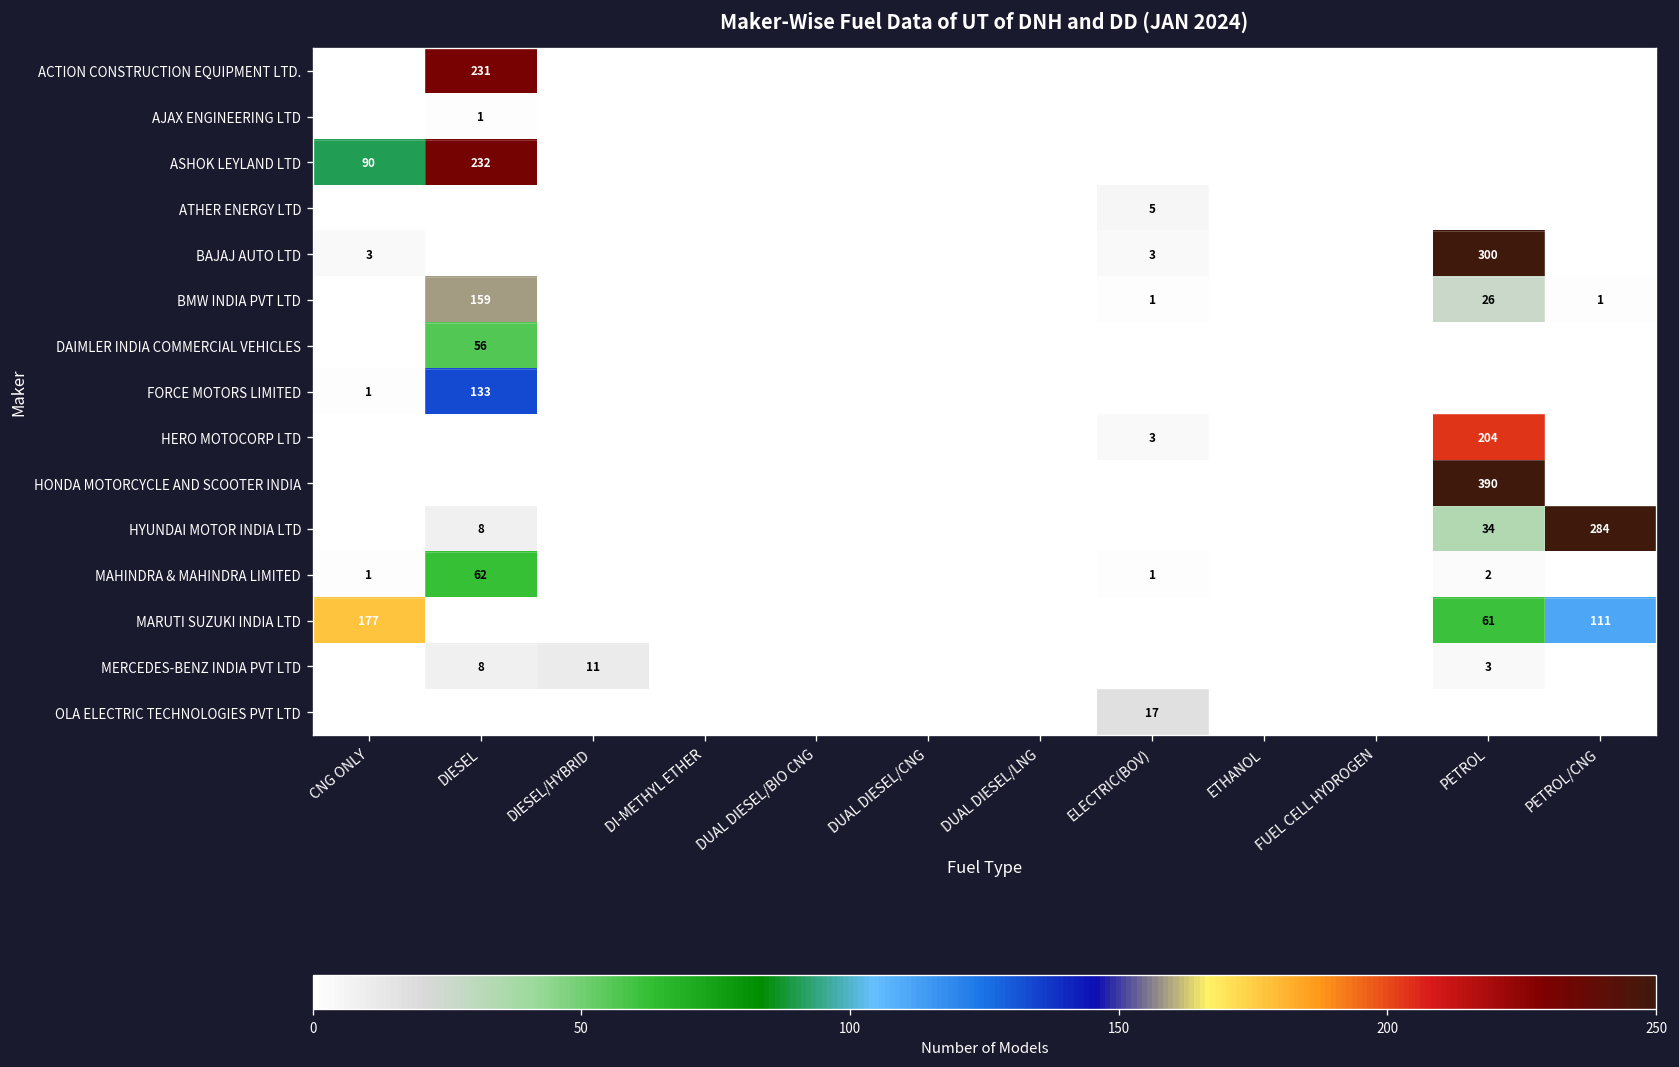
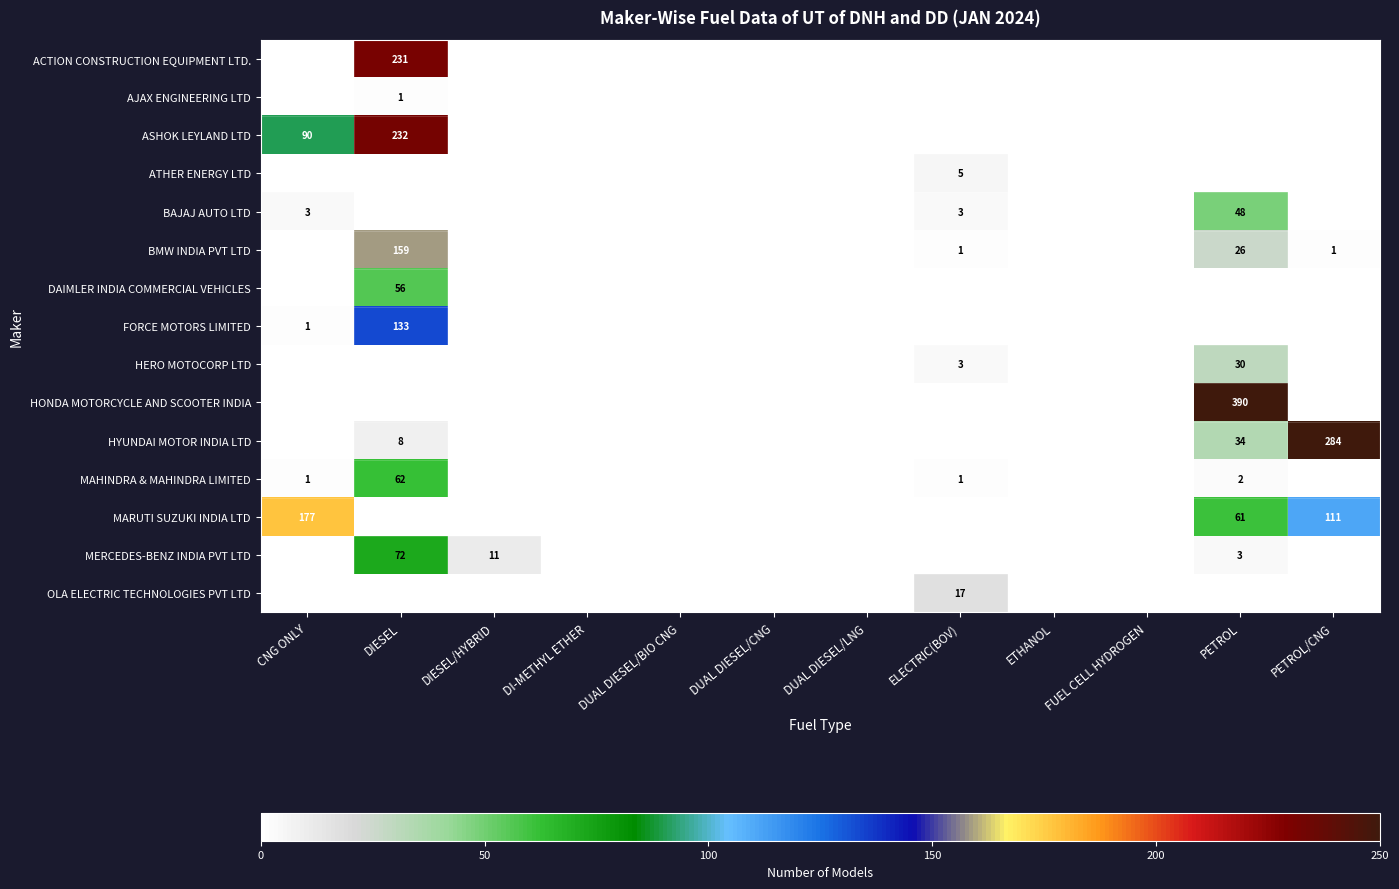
BAJAJ AUTO LTD, PETROL: 300 -> 48
HERO MOTOCORP LTD, PETROL: 204 -> 30
MERCEDES-BENZ INDIA PVT LTD, DIESEL: 8 -> 72
